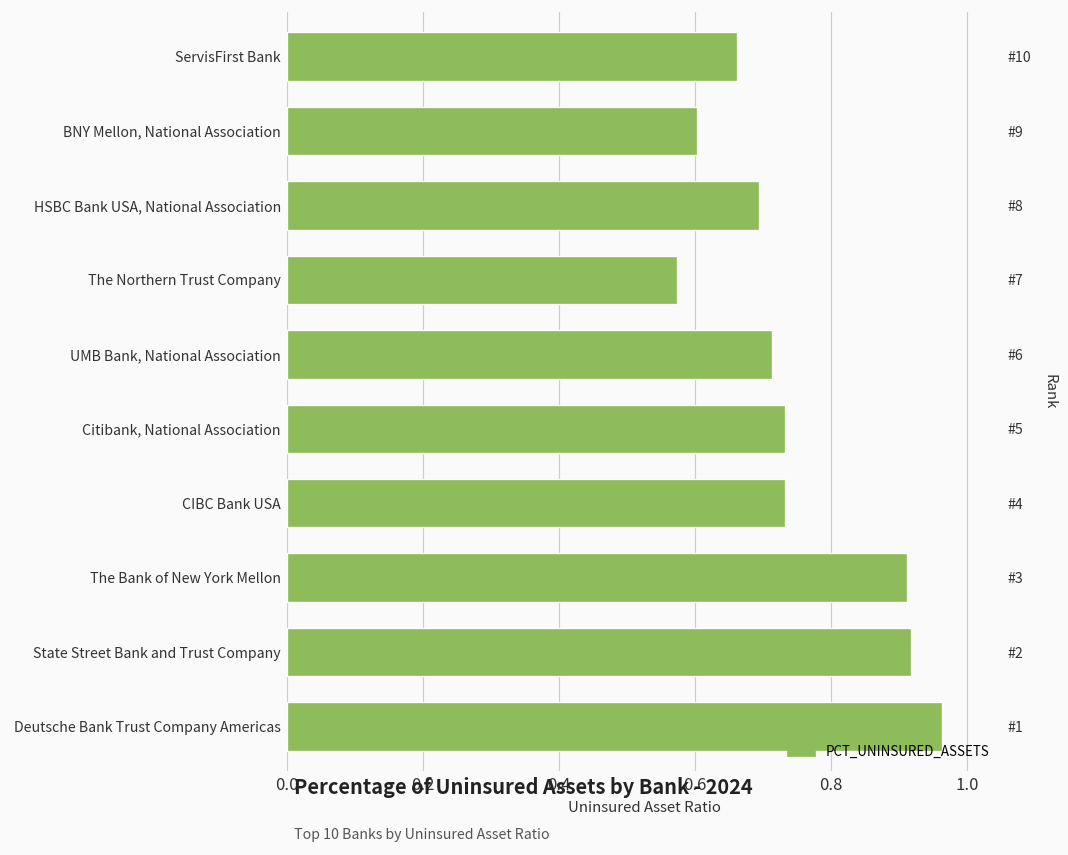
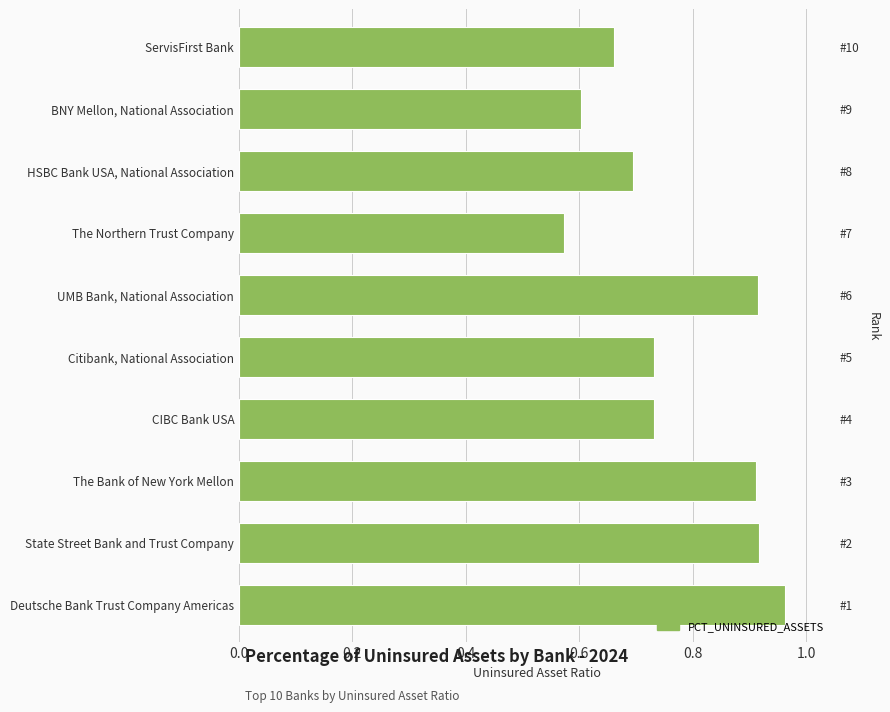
UMB Bank, National Association: 0.71 -> 0.91
